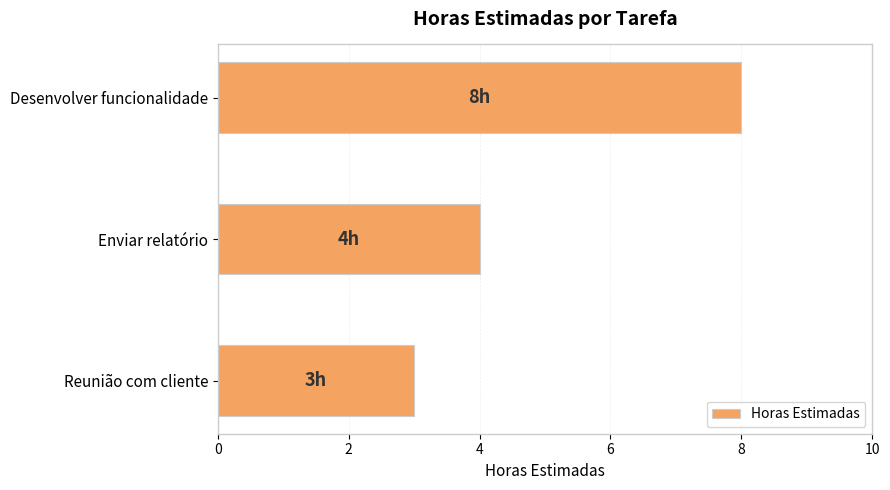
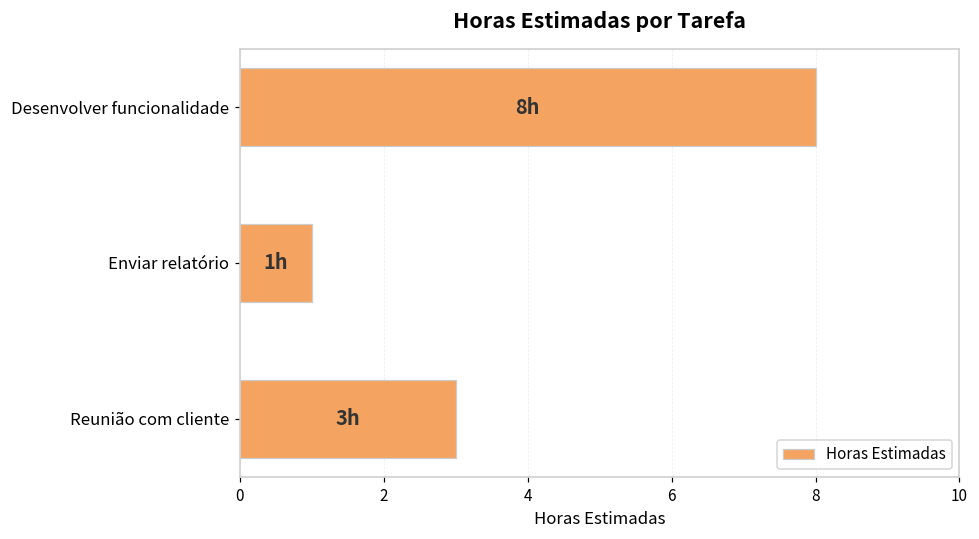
Enviar relatório: 4h -> 1h
